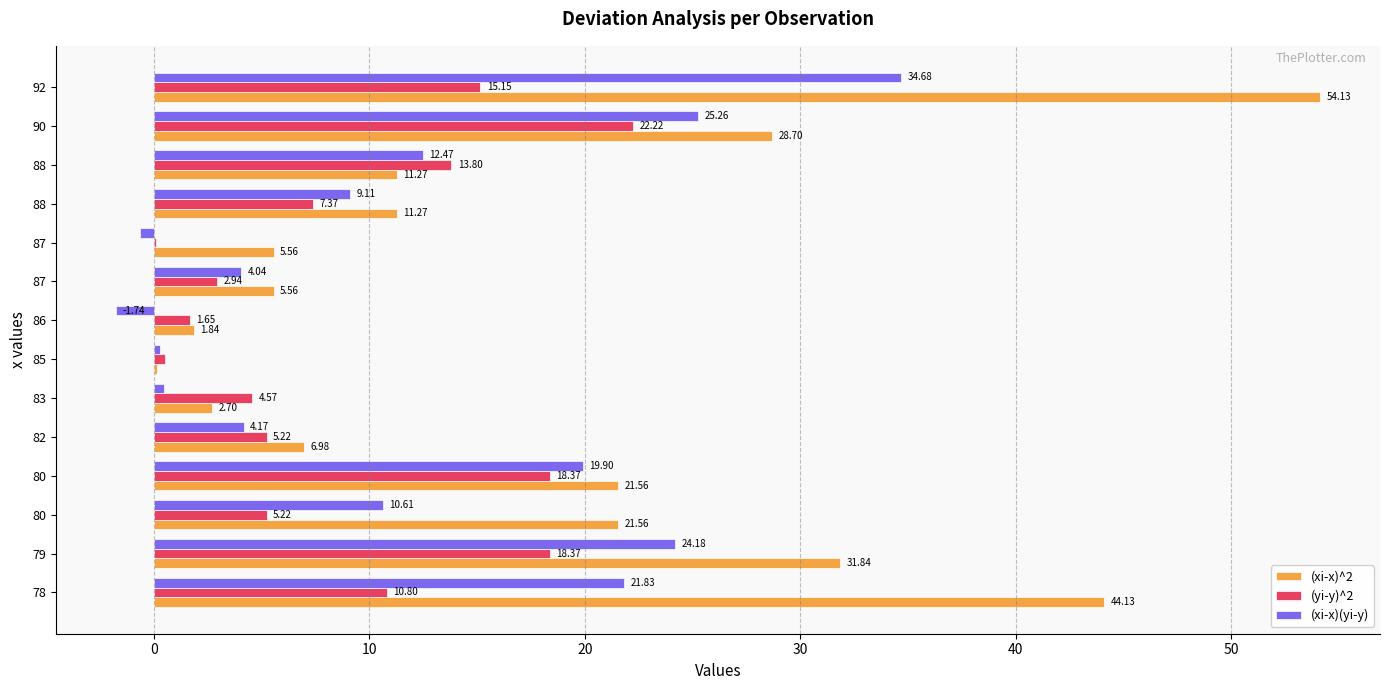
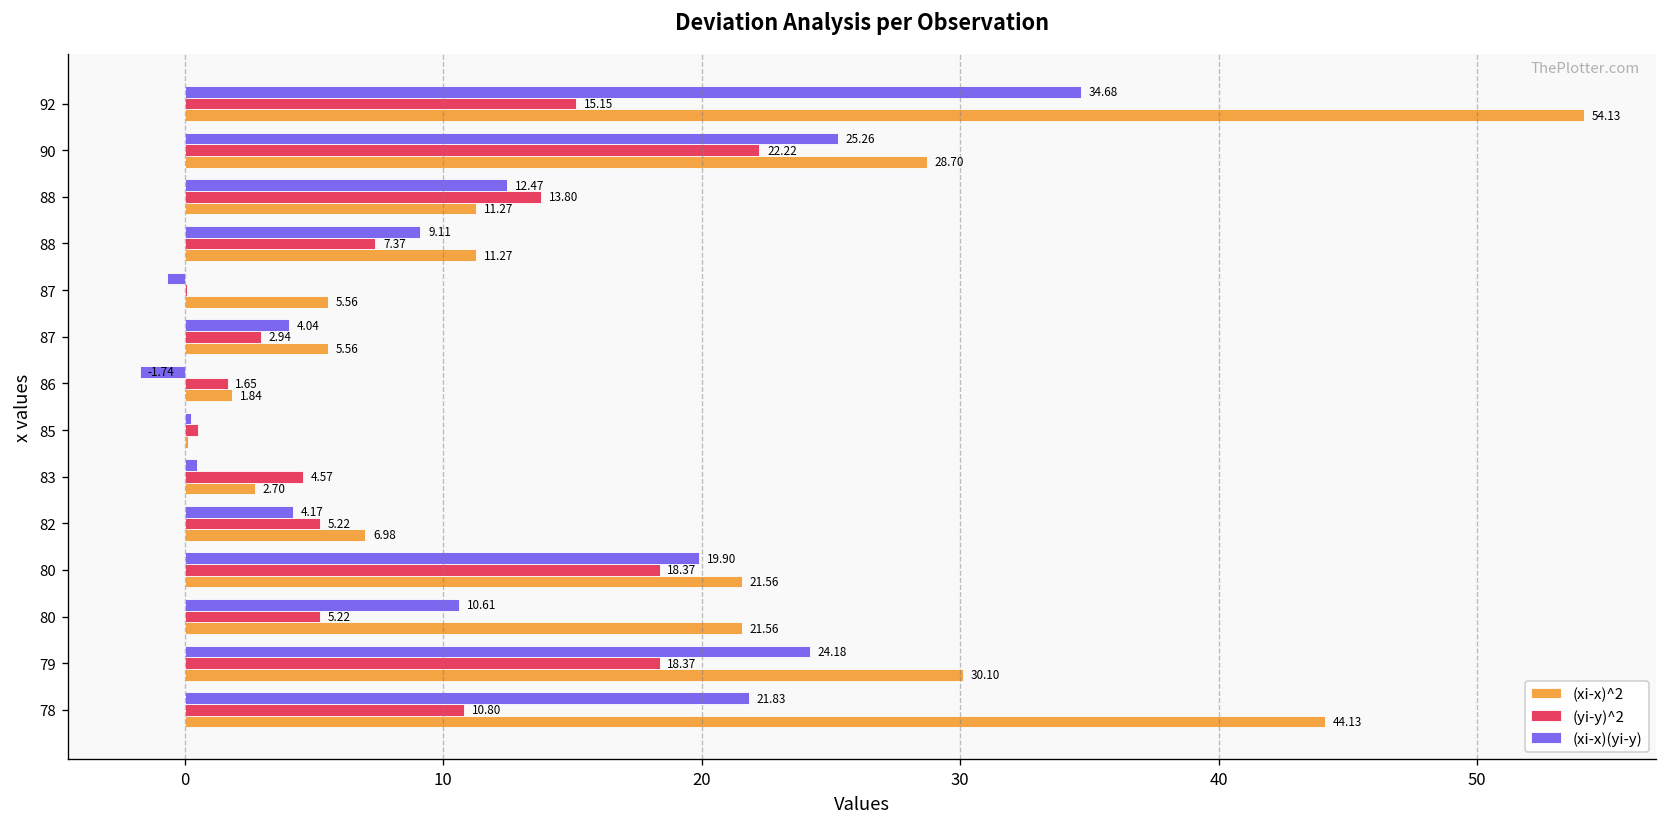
(xi-x)^2, 79: 31.84 -> 30.10
